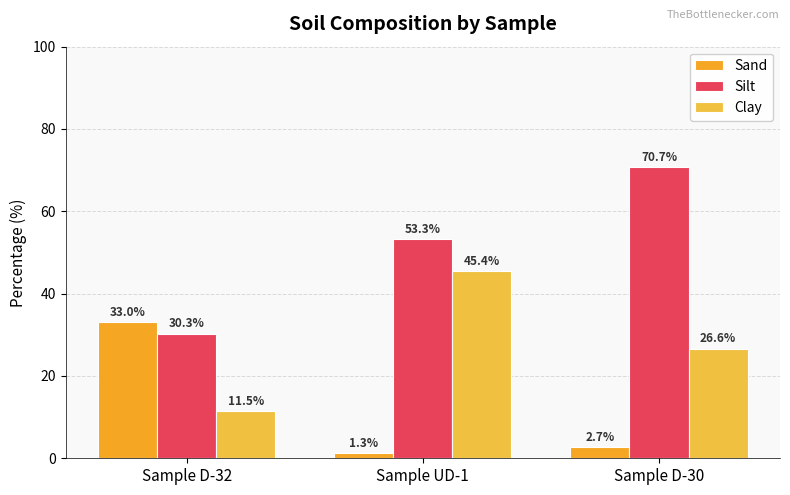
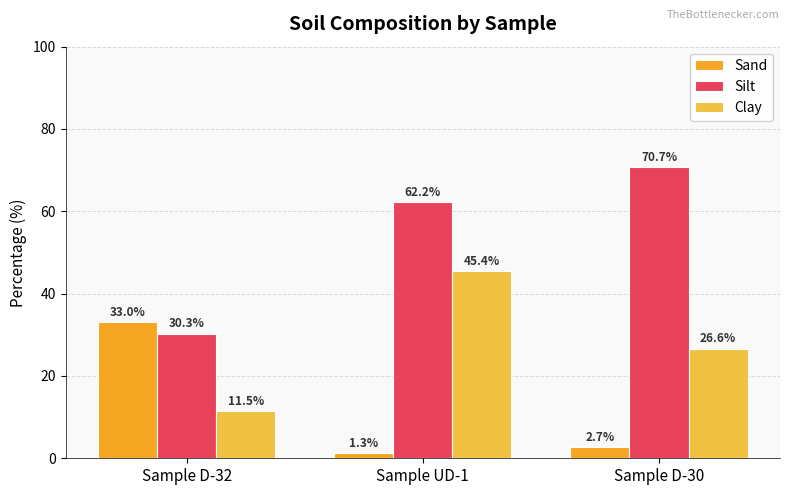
Silt, Sample UD-1: 53.3% -> 62.2%
